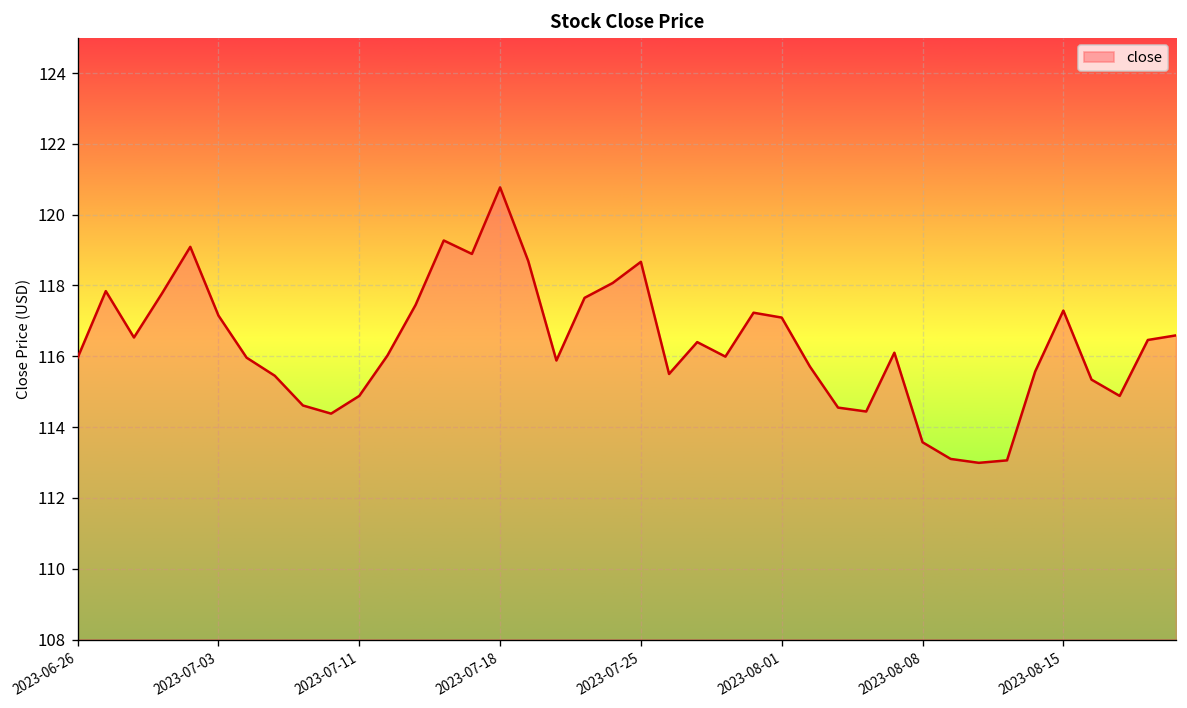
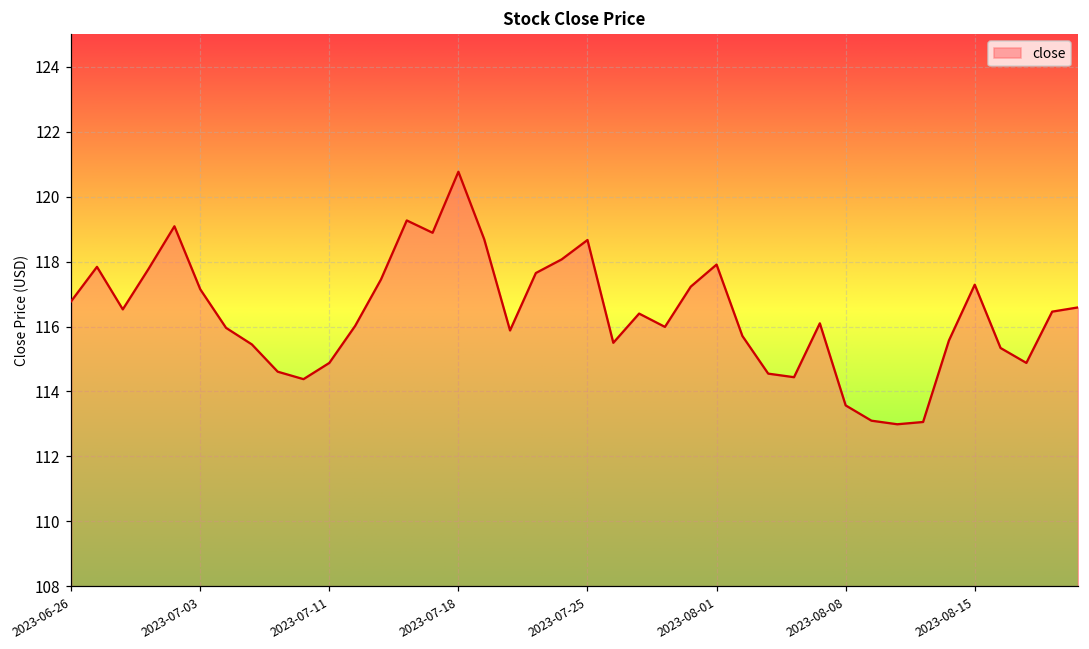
2023-06-26: 116.0 -> 116.8
2023-08-01: 117.1 -> 117.9
